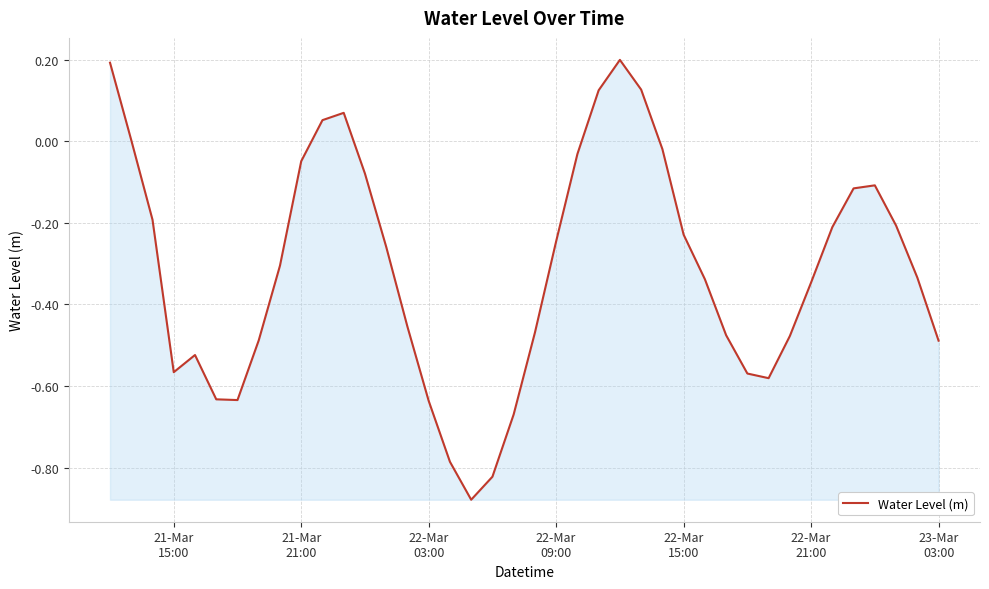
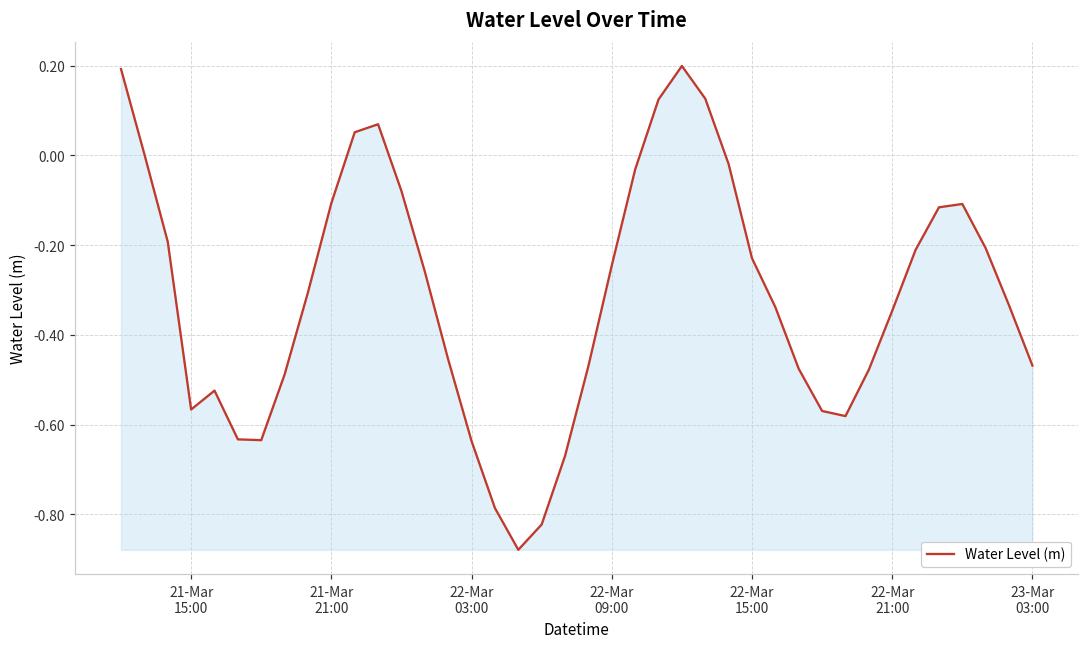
21-Mar 21:00: -0.05 -> -0.11
23-Mar 03:00: -0.49 -> -0.47
